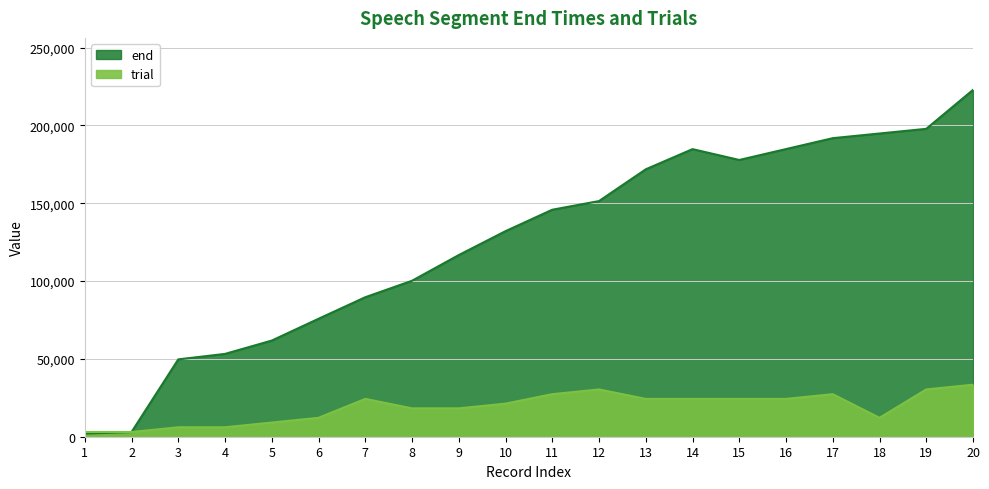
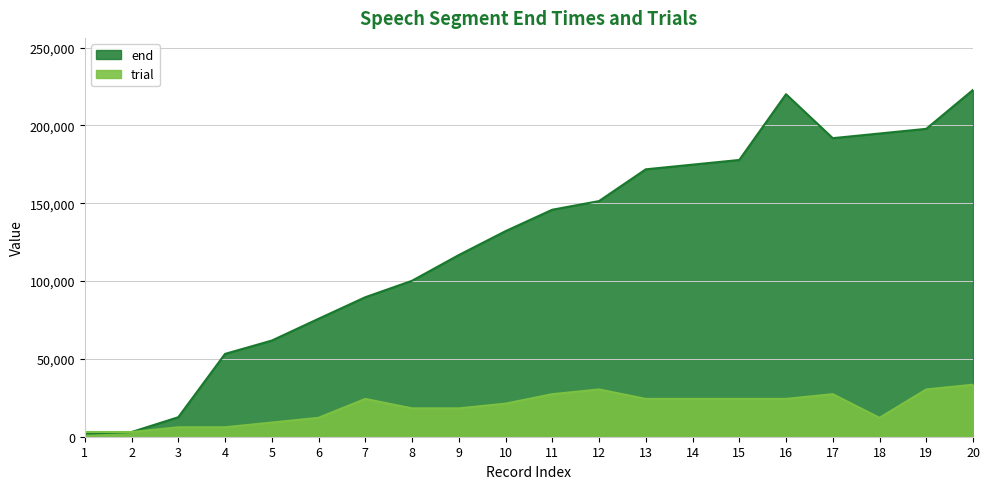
end, 3: 50,000 -> 13,000
end, 14: 185,000 -> 175,000
end, 16: 185,000 -> 220,000
